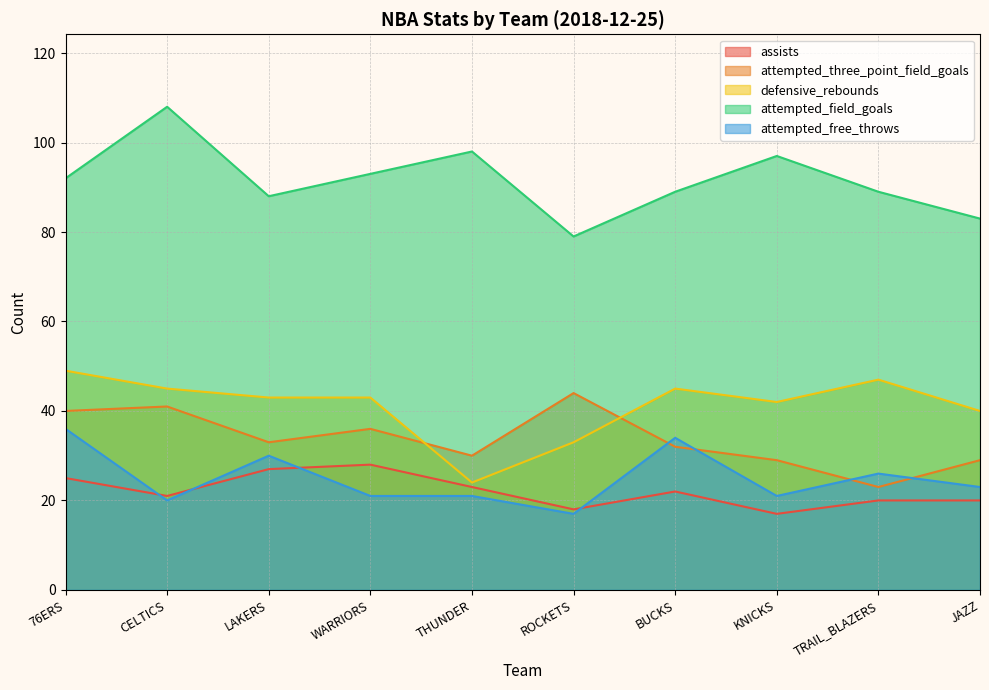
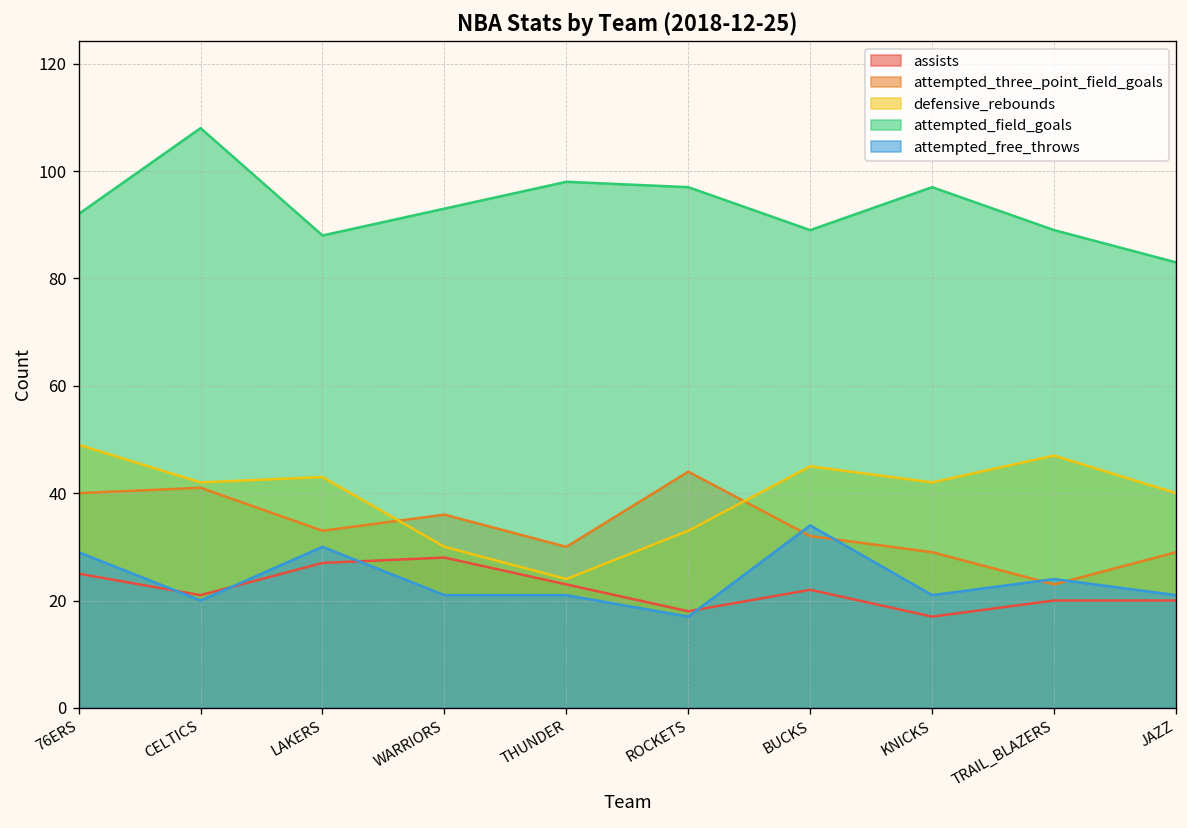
attempted_free_throws, 76ERS: 36 -> 29
defensive_rebounds, CELTICS: 45 -> 42
defensive_rebounds, WARRIORS: 43 -> 30
attempted_field_goals, ROCKETS: 79 -> 97
attempted_free_throws, TRAIL_BLAZERS: 26 -> 24
attempted_free_throws, JAZZ: 23 -> 21
